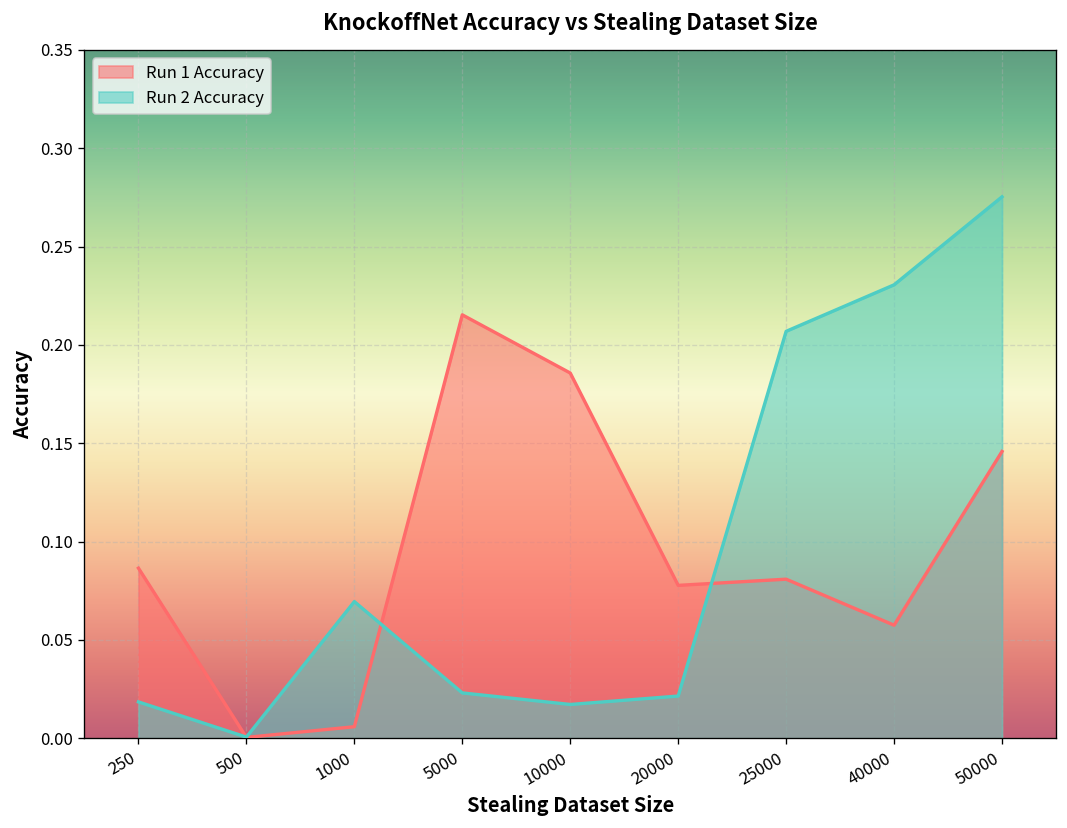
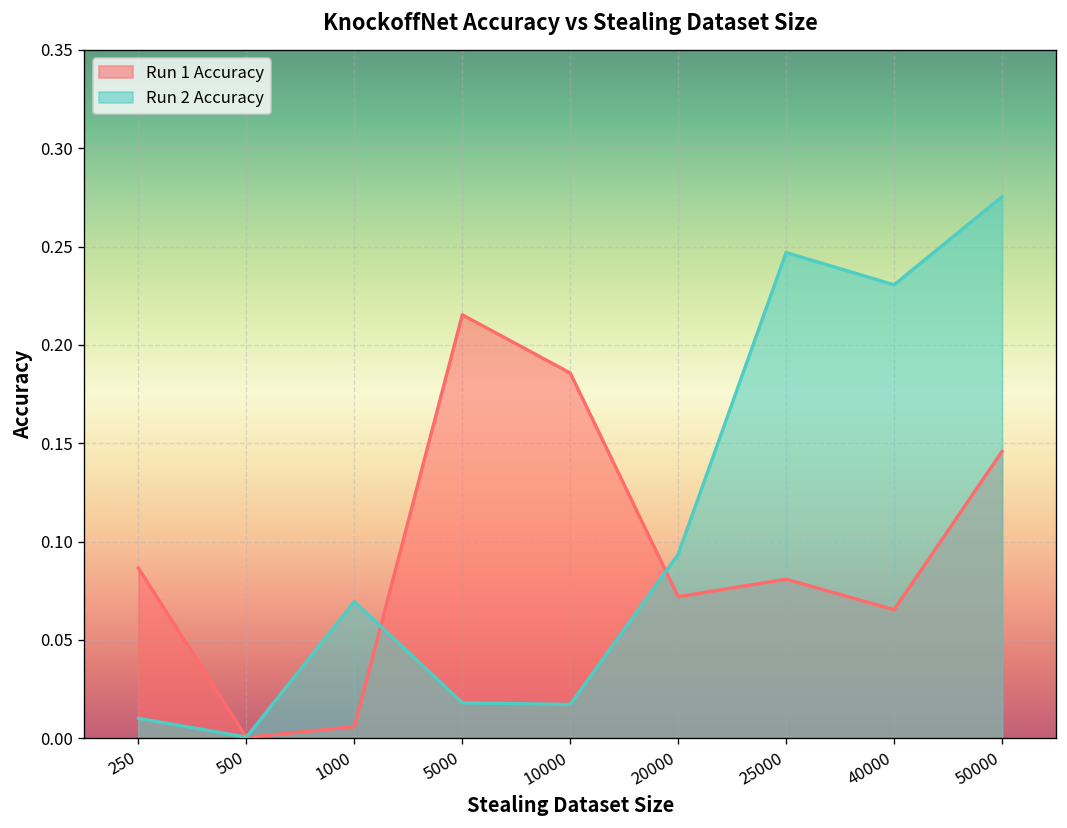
Run 2 Accuracy, 250: 0.018 -> 0.010
Run 2 Accuracy, 5000: 0.023 -> 0.018
Run 1 Accuracy, 20000: 0.078 -> 0.072
Run 2 Accuracy, 20000: 0.021 -> 0.094
Run 2 Accuracy, 25000: 0.207 -> 0.247
Run 1 Accuracy, 40000: 0.057 -> 0.065
